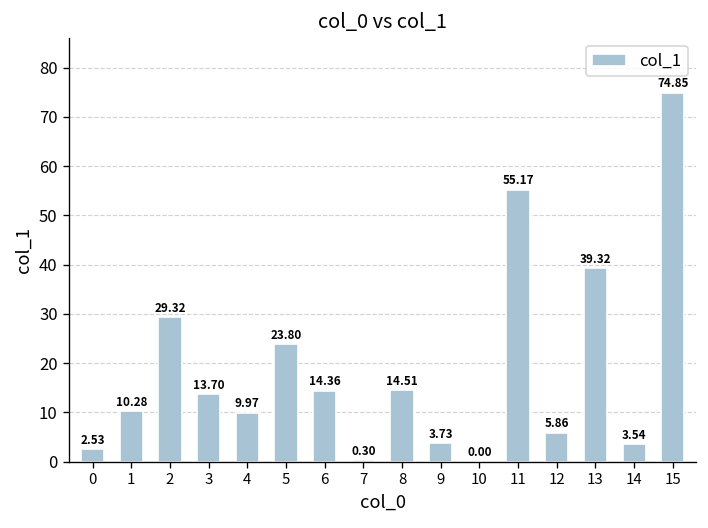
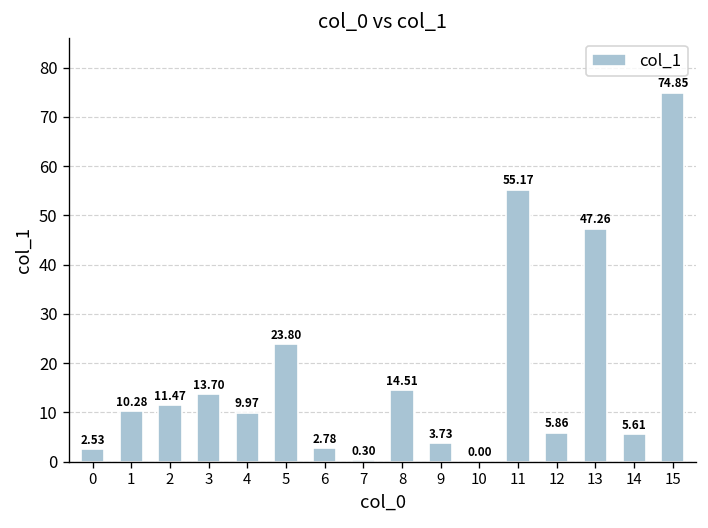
2: 29.32 -> 11.47
6: 14.36 -> 2.78
13: 39.32 -> 47.26
14: 3.54 -> 5.61
